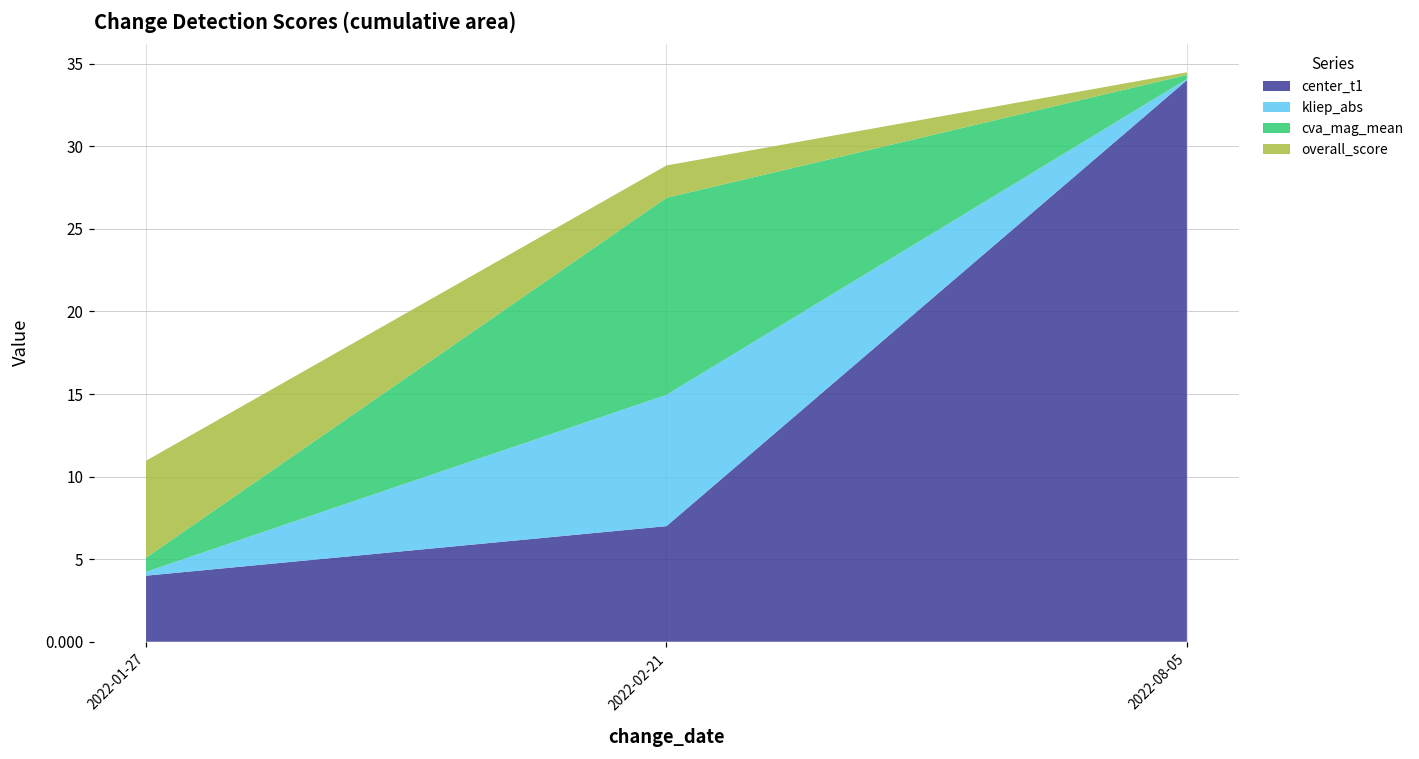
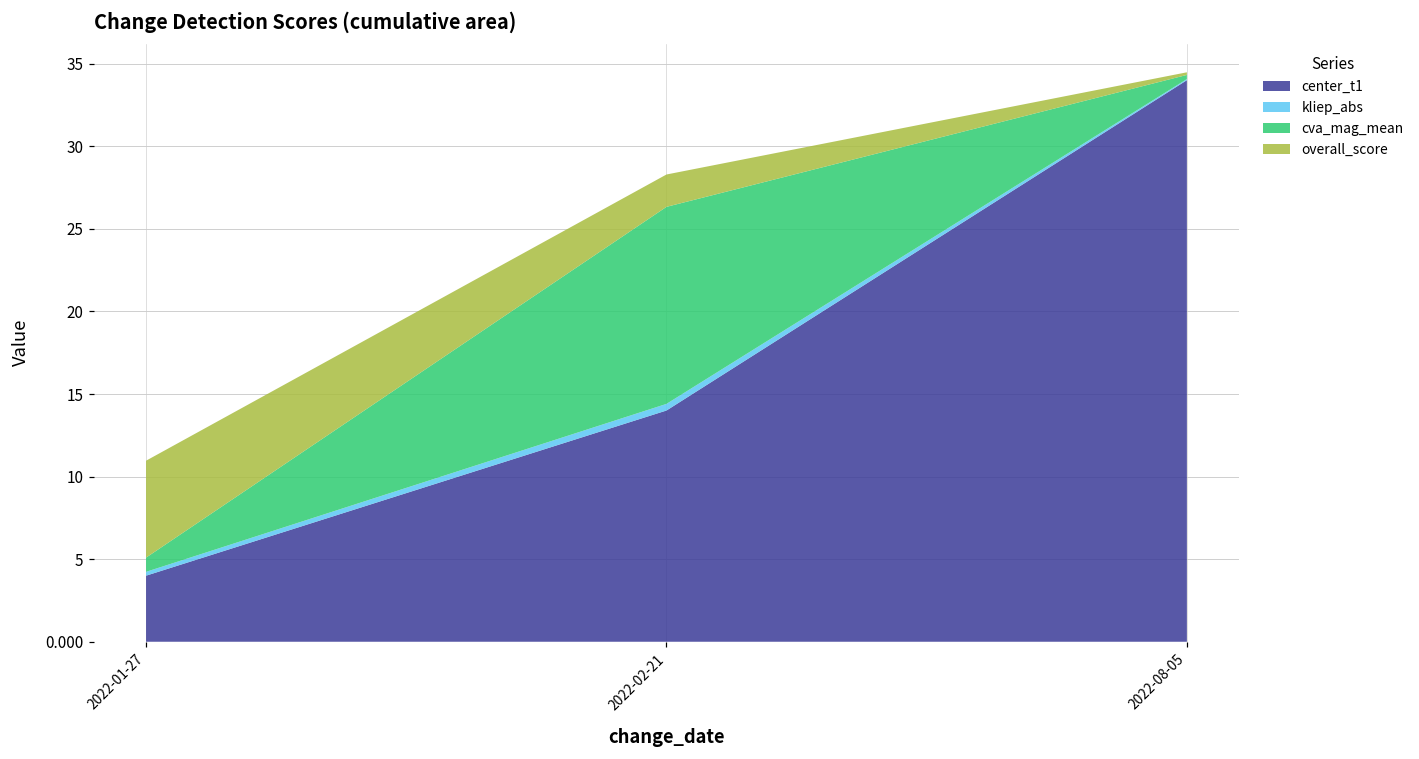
center_t1, 2022-02-21: 7 -> 14
kliep_abs, 2022-02-21: 7.9 -> 0.4
